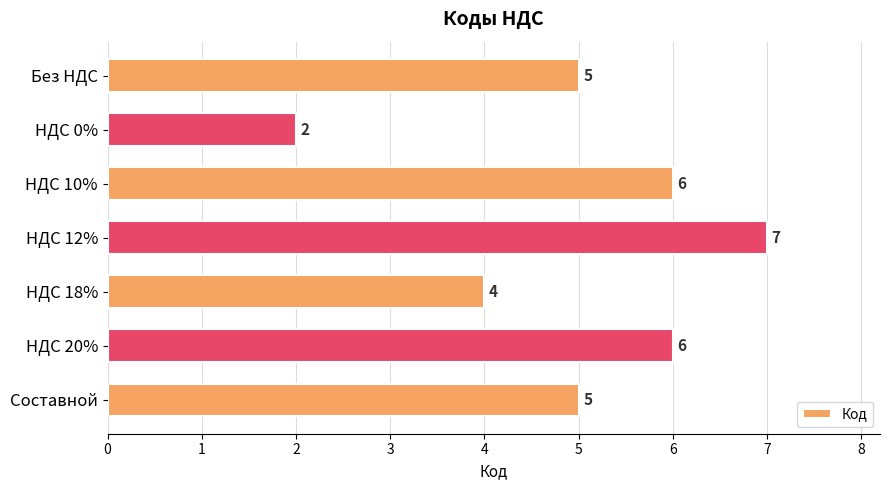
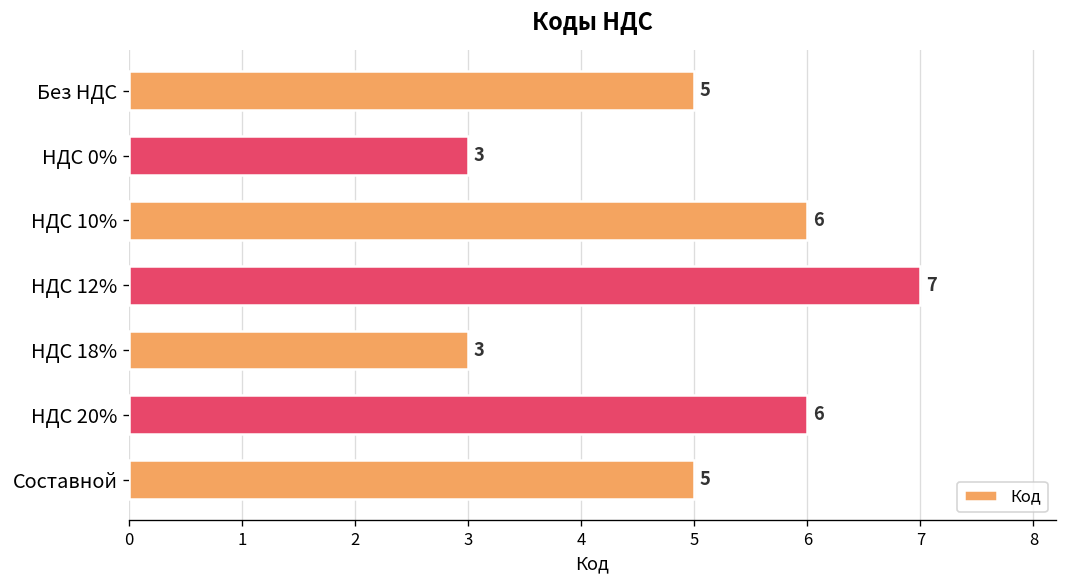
НДС 0%: 2 -> 3
НДС 18%: 4 -> 3
